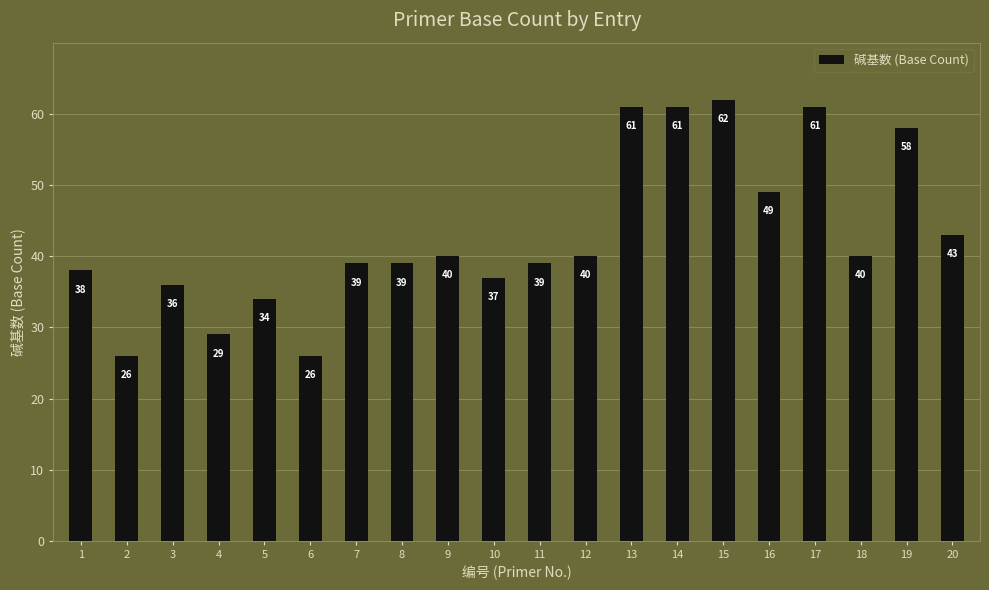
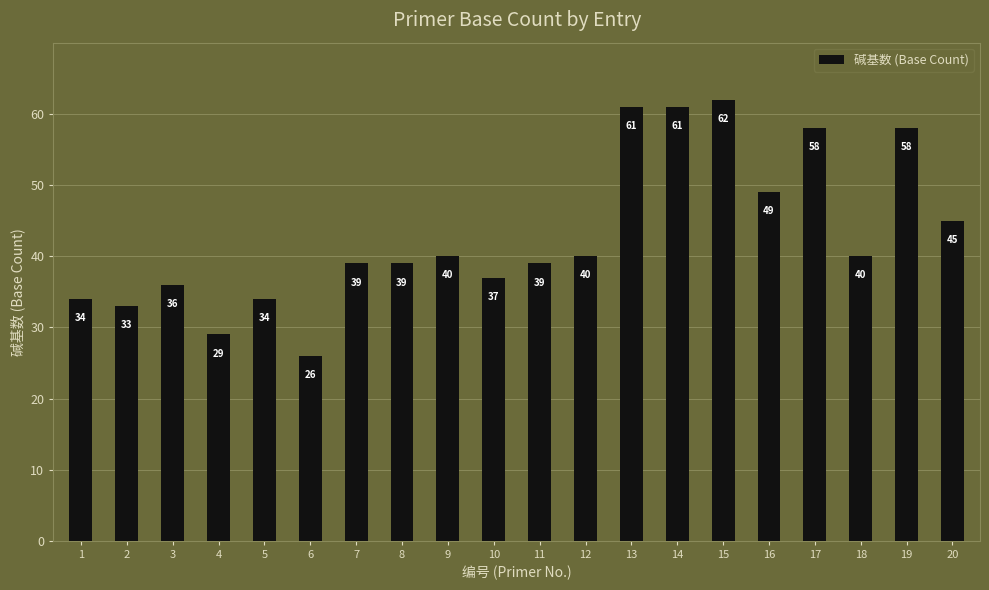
1: 38 -> 34
2: 26 -> 33
17: 61 -> 58
20: 43 -> 45
